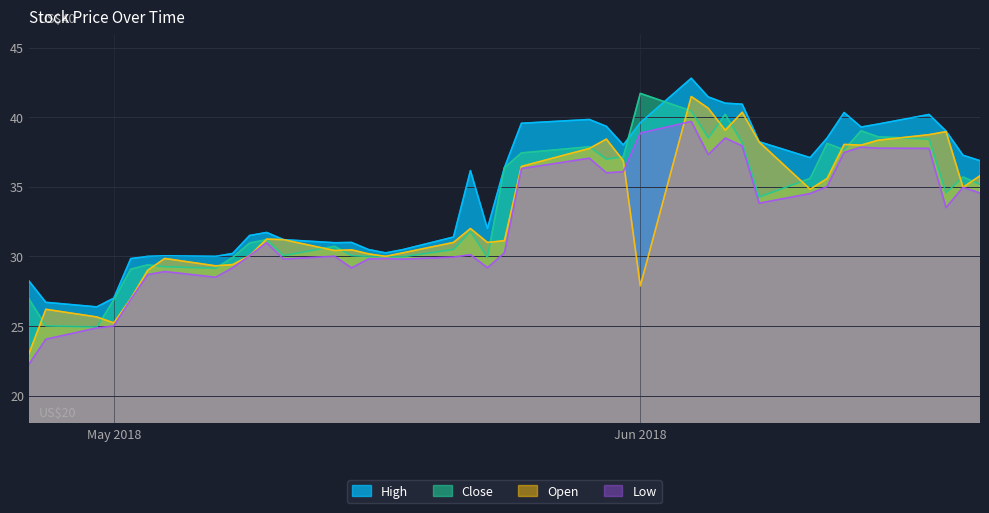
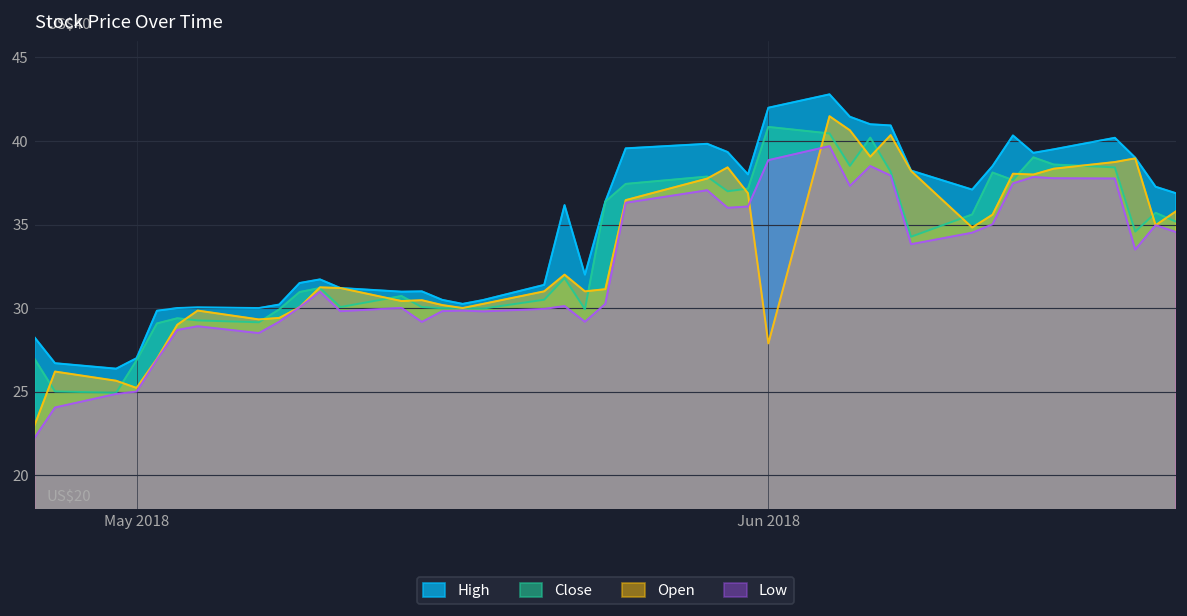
High, Jun 2018: 39.6 -> 42.0
Close, Jun 2018: 41.7 -> 40.8
